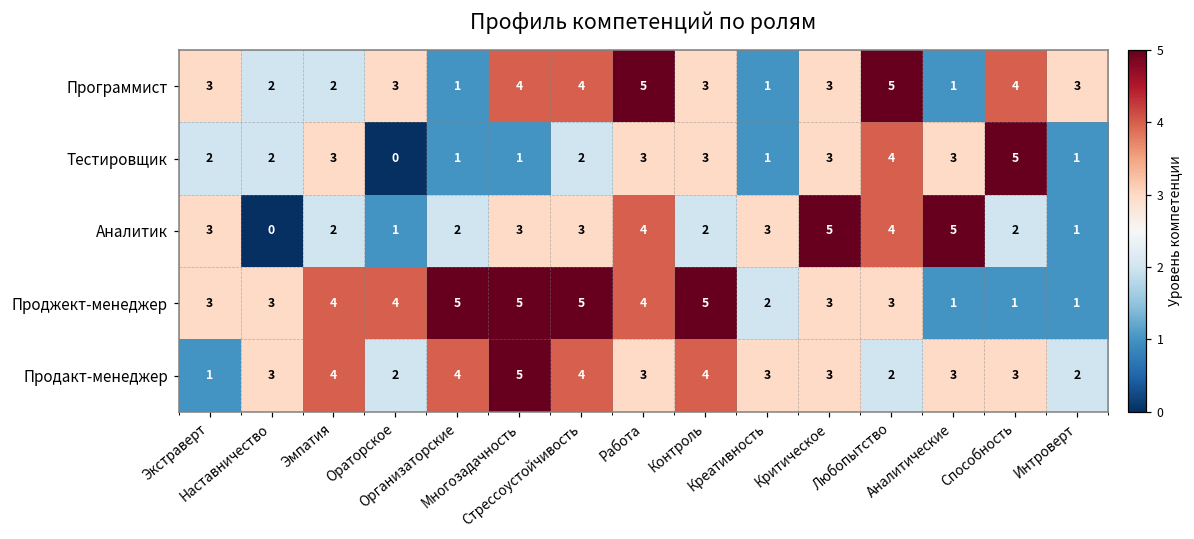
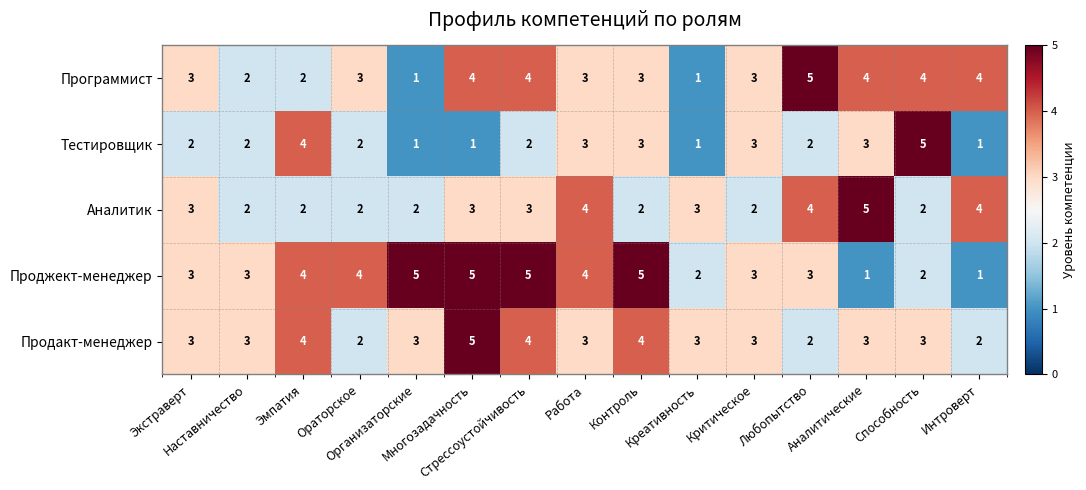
Программист, Работа: 5 -> 3
Программист, Аналитические: 1 -> 4
Программист, Интроверт: 3 -> 4
Тестировщик, Эмпатия: 3 -> 4
Тестировщик, Ораторское: 0 -> 2
Тестировщик, Любопытство: 4 -> 2
Аналитик, Наставничество: 0 -> 2
Аналитик, Ораторское: 1 -> 2
Аналитик, Критическое: 5 -> 2
Аналитик, Интроверт: 1 -> 4
Проджект-менеджер, Способность: 1 -> 2
Продакт-менеджер, Экстраверт: 1 -> 3
Продакт-менеджер, Организаторские: 4 -> 3
